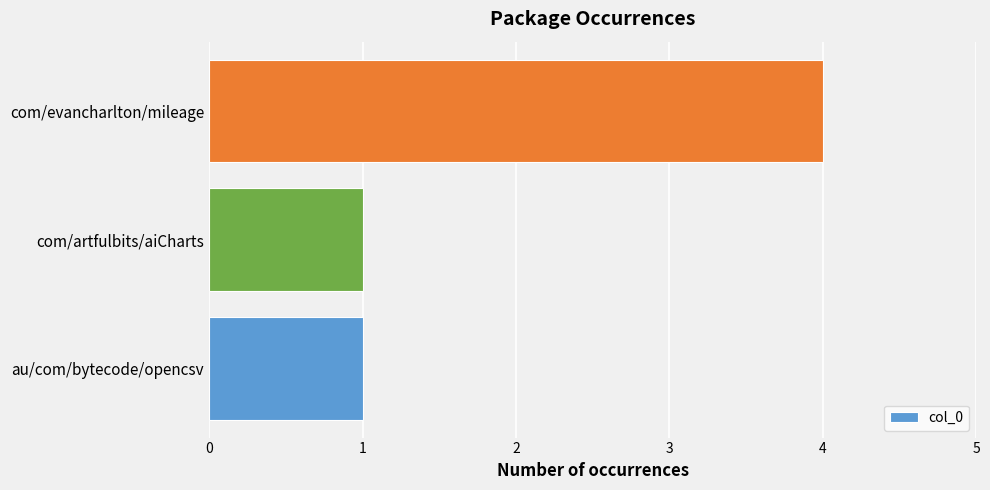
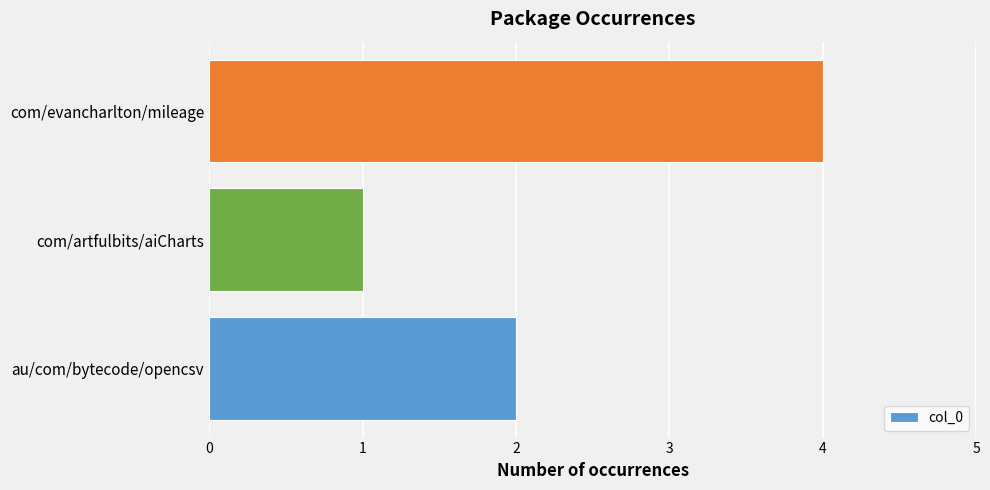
au/com/bytecode/opencsv: 1 -> 2
